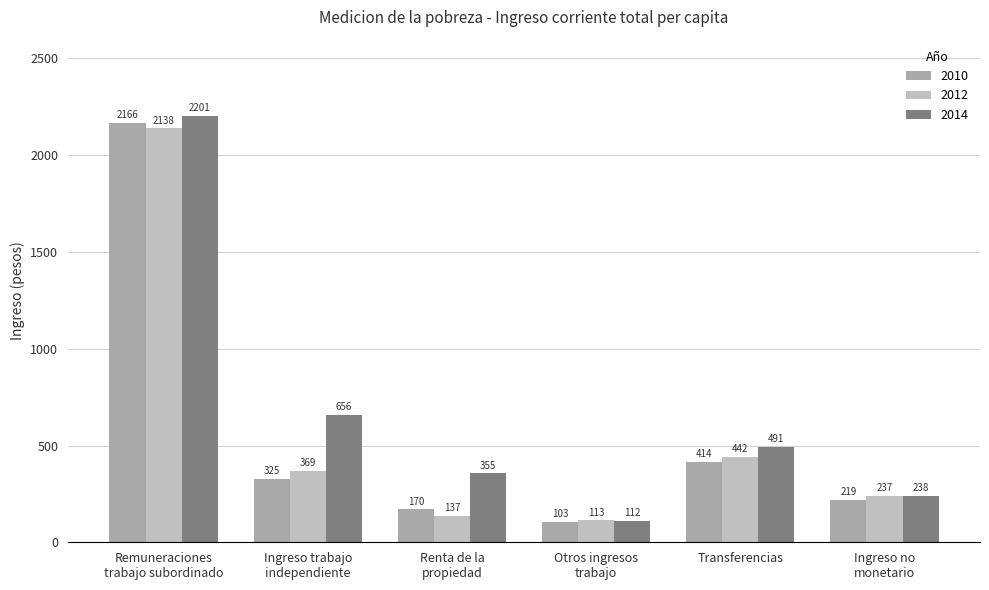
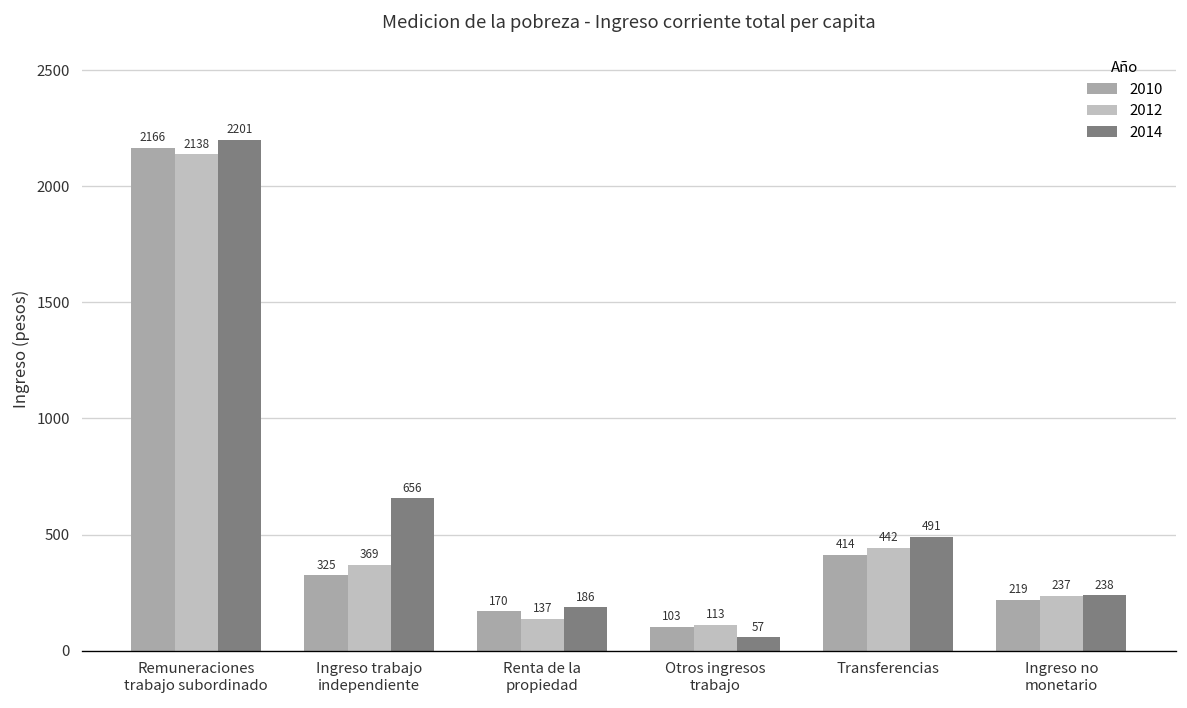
2014, Renta de la propiedad: 355 -> 186
2014, Otros ingresos trabajo: 112 -> 57
